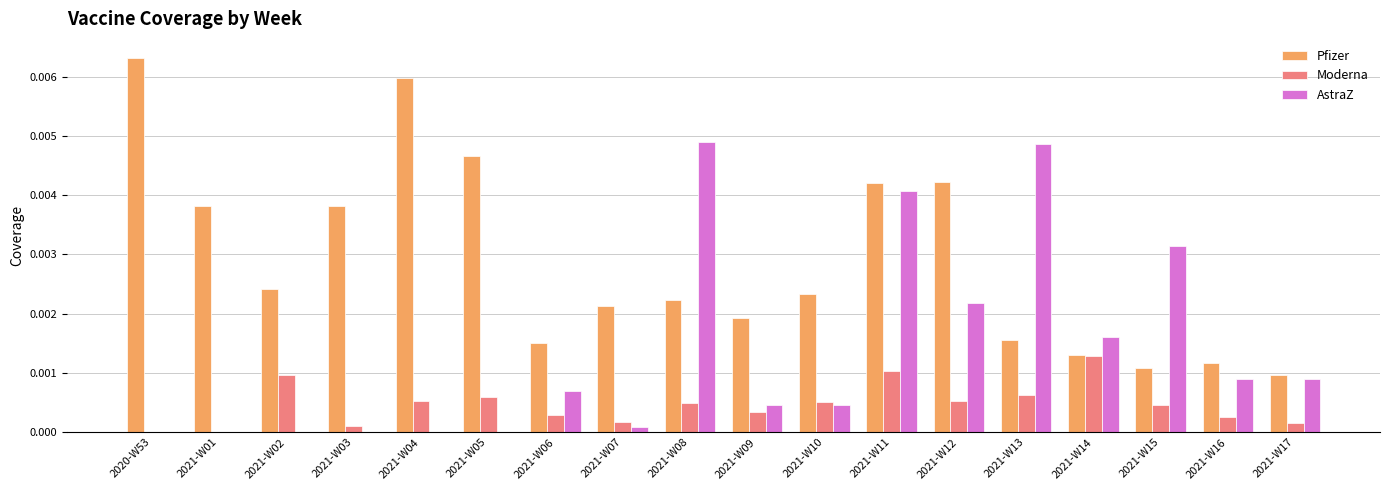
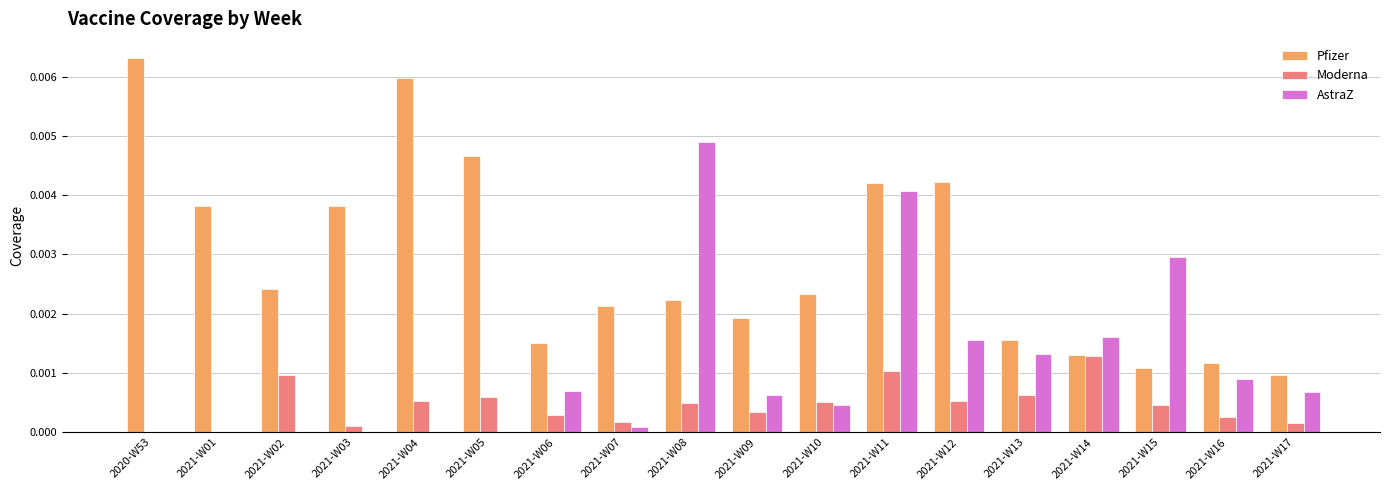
AstraZ, 2021-W09: 0.0005 -> 0.0006
AstraZ, 2021-W12: 0.0022 -> 0.0016
AstraZ, 2021-W13: 0.0049 -> 0.0013
AstraZ, 2021-W15: 0.0031 -> 0.0030
AstraZ, 2021-W17: 0.0009 -> 0.0007
